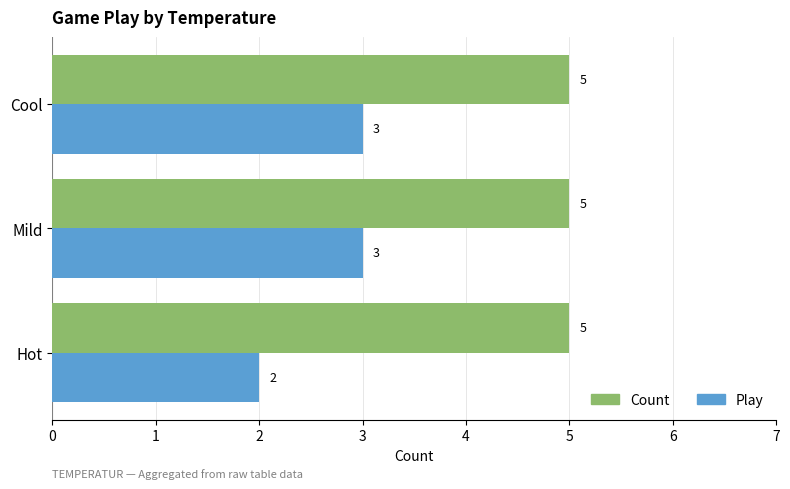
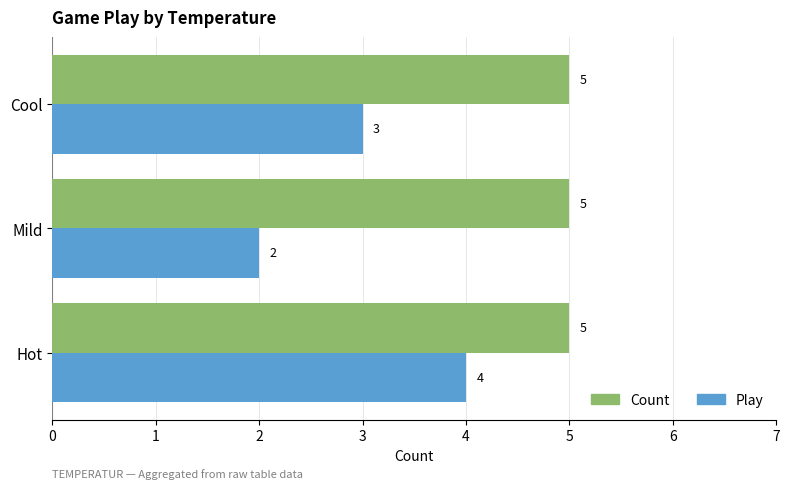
Play, Mild: 3 -> 2
Play, Hot: 2 -> 4
